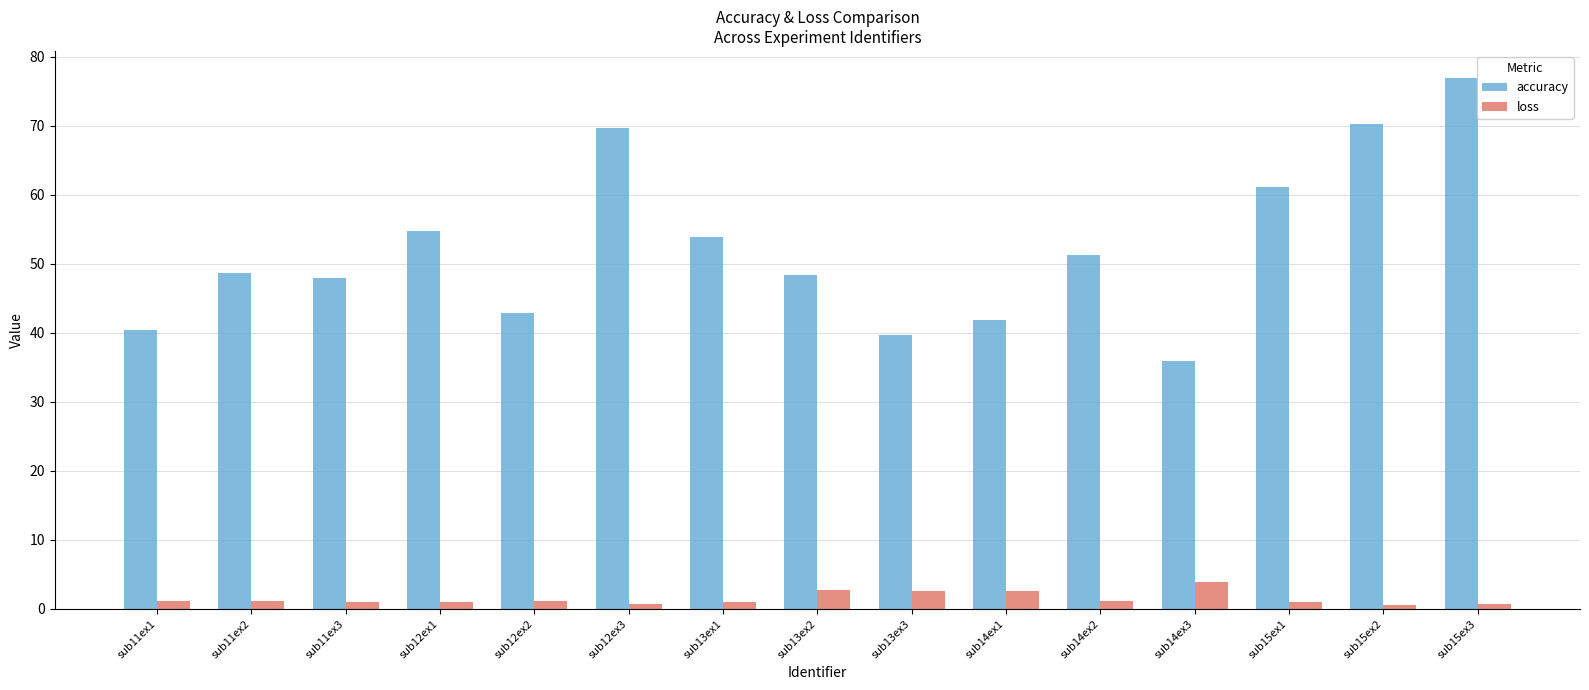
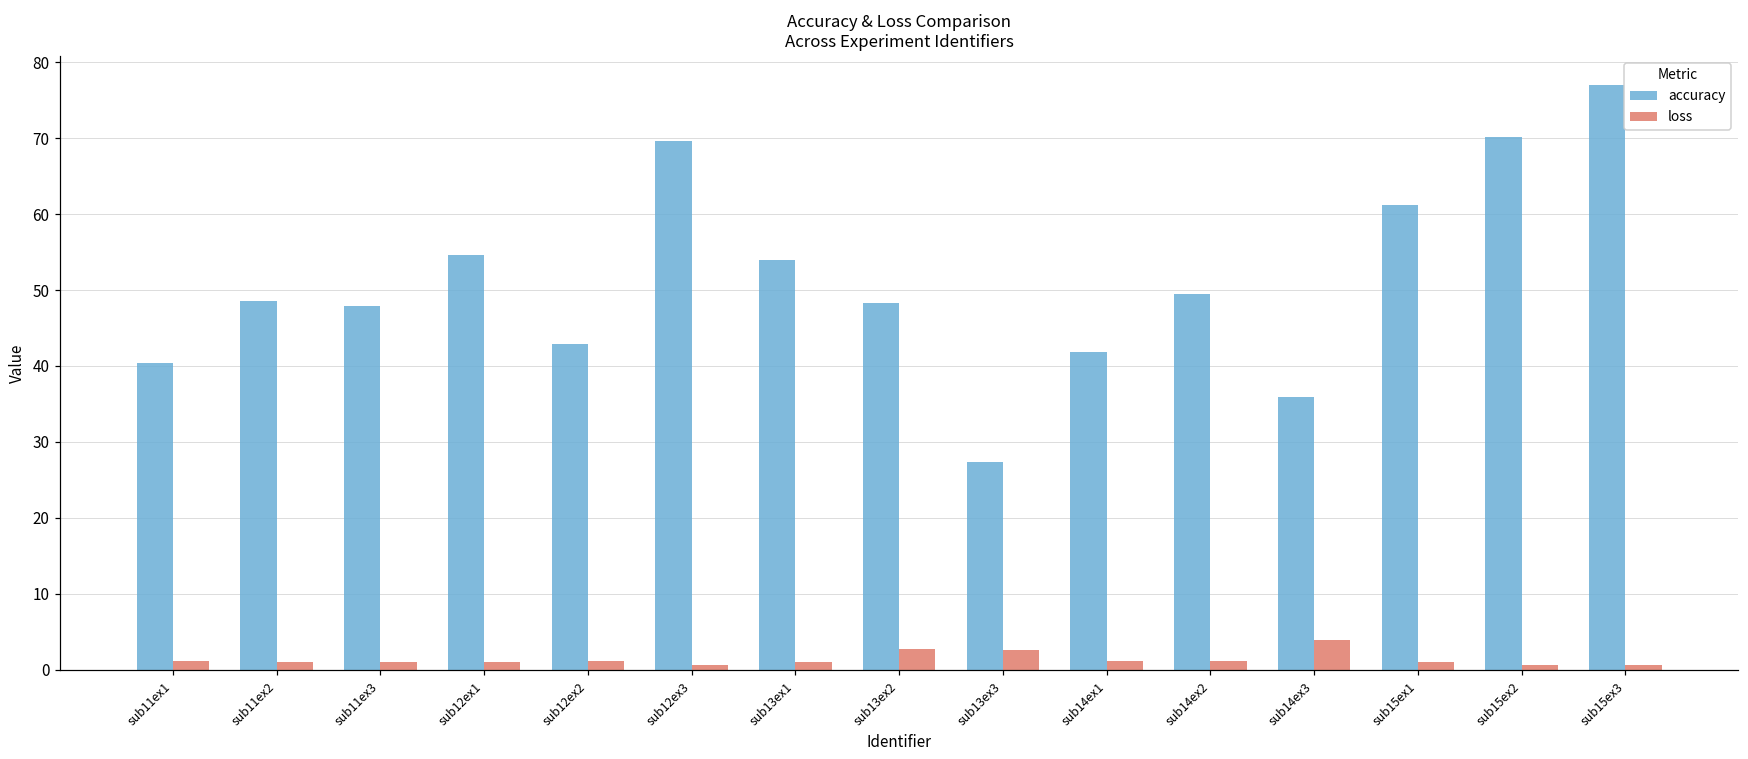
accuracy, sub13ex3: 40 -> 27
loss, sub14ex1: 3 -> 1
accuracy, sub14ex2: 51 -> 49
